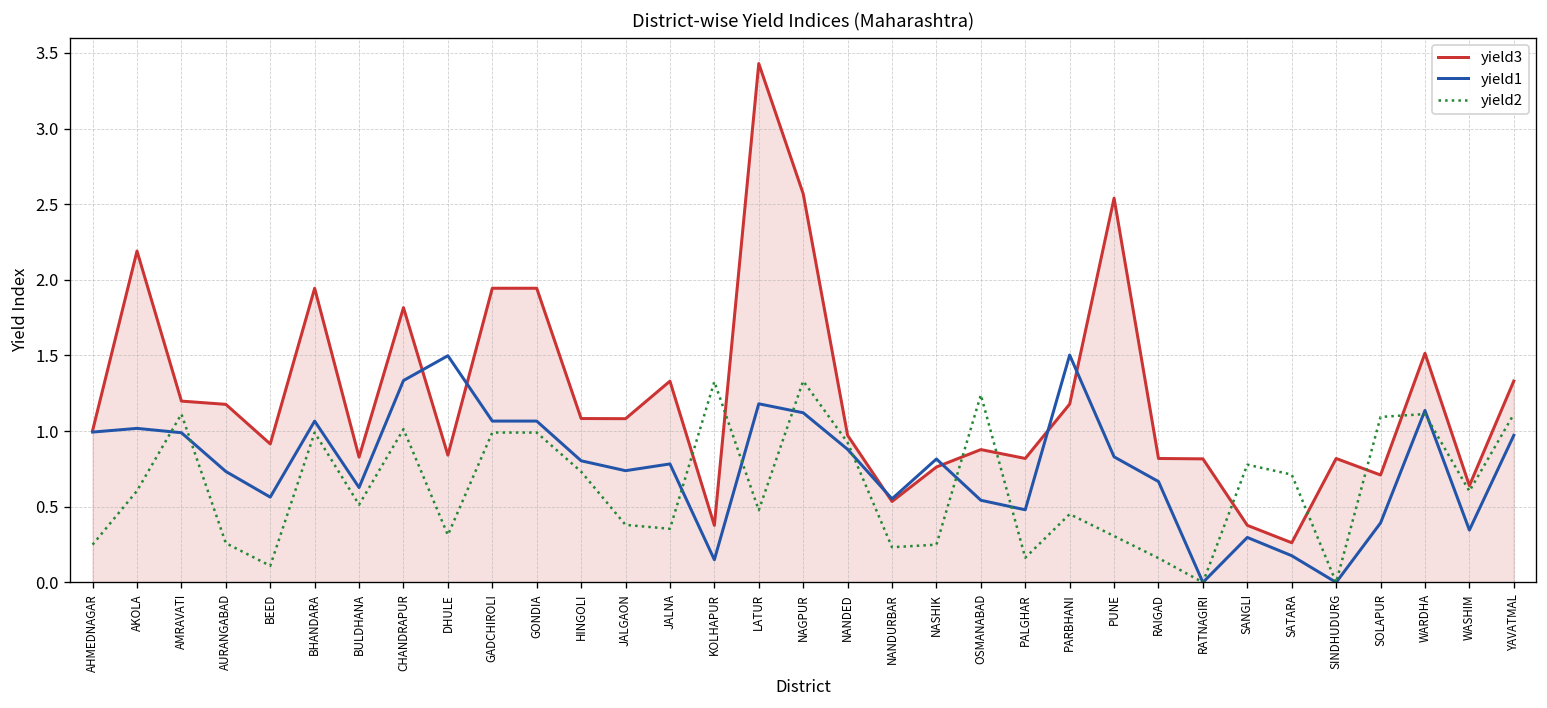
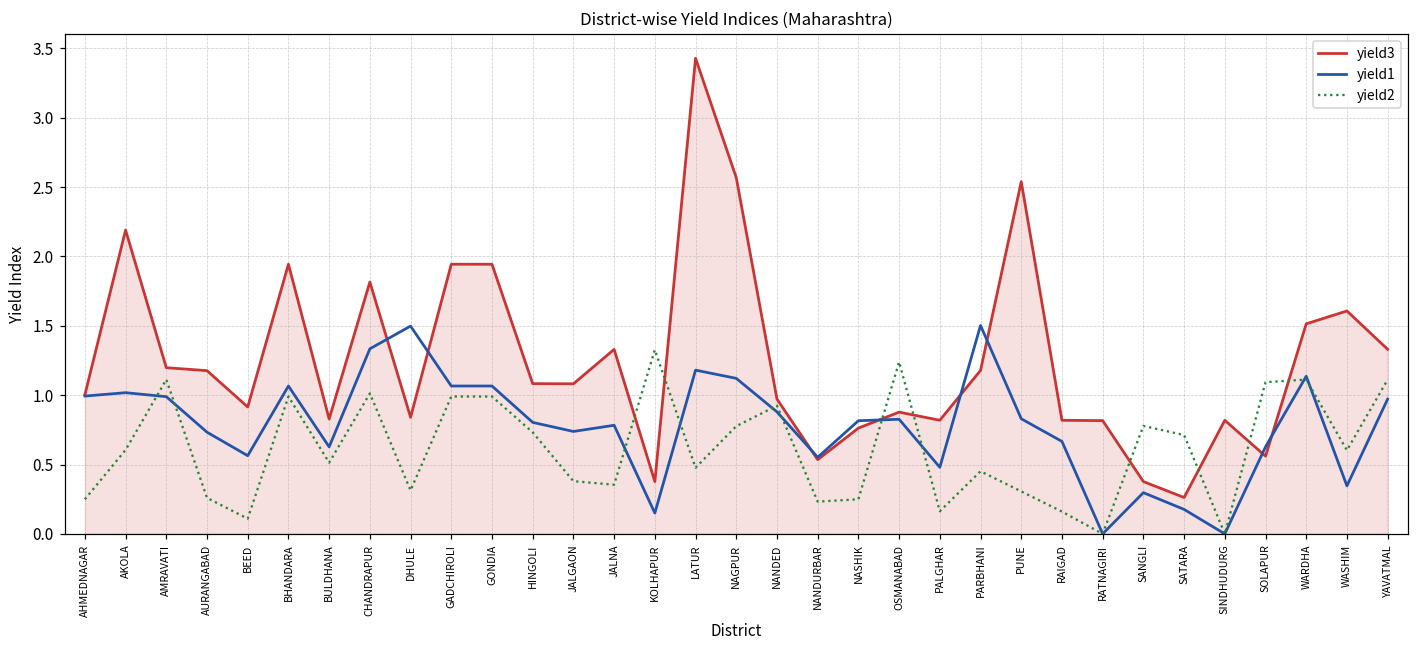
yield2, NAGPUR: 1.33 -> 0.78
yield1, OSMANABAD: 0.54 -> 0.83
yield3, SOLAPUR: 0.71 -> 0.56
yield1, SOLAPUR: 0.39 -> 0.63
yield3, WASHIM: 0.64 -> 1.61
